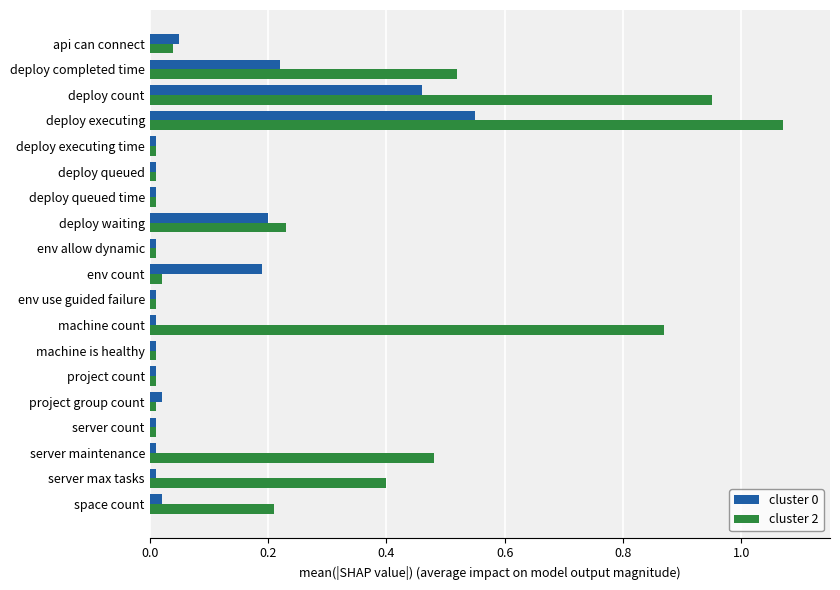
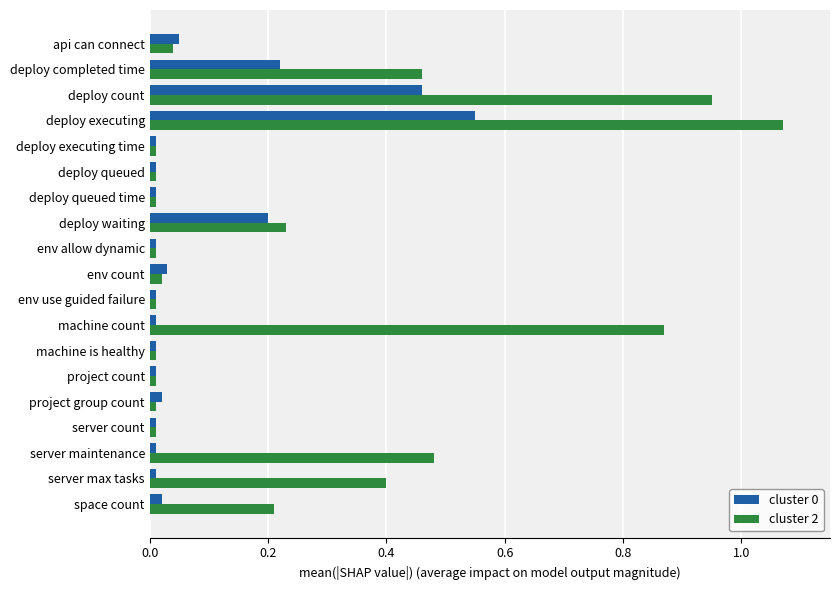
cluster 2, deploy completed time: 0.52 -> 0.46
cluster 0, env count: 0.19 -> 0.03
